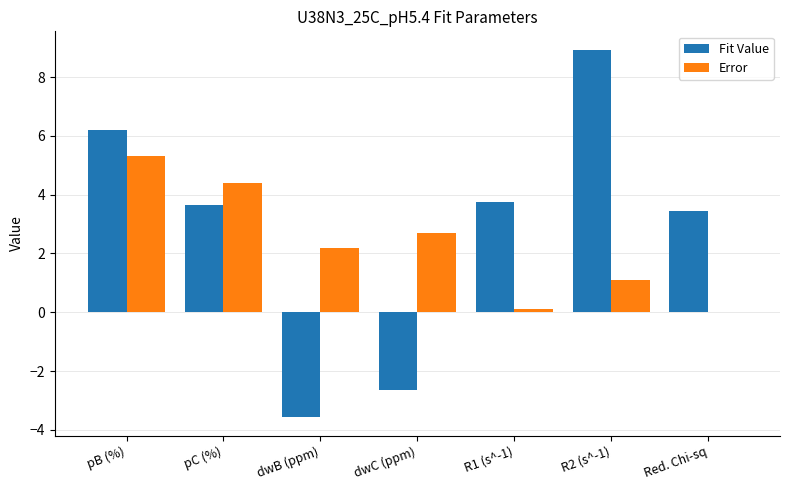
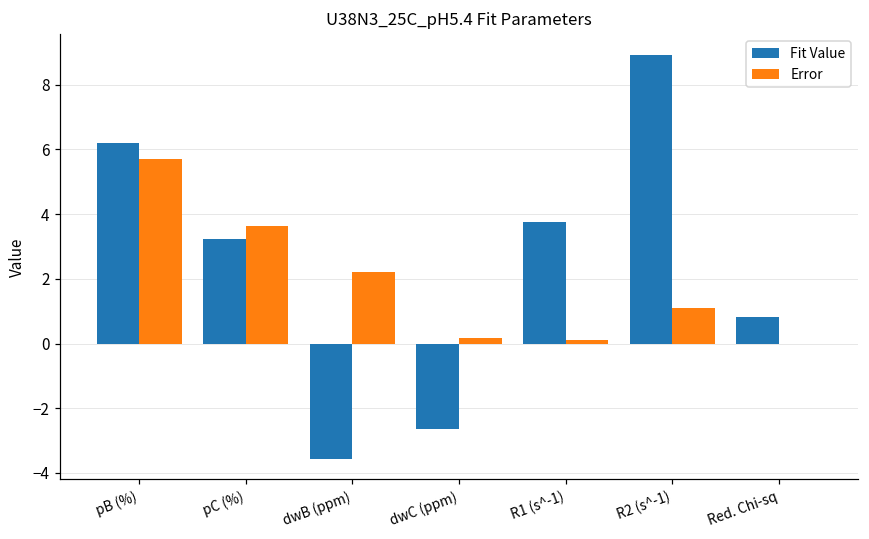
Error, pB (%): 5.3 -> 5.7
Fit Value, pC (%): 3.6 -> 3.2
Error, pC (%): 4.4 -> 3.6
Error, dwC (ppm): 2.7 -> 0.2
Fit Value, Red. Chi-sq: 3.4 -> 0.8
